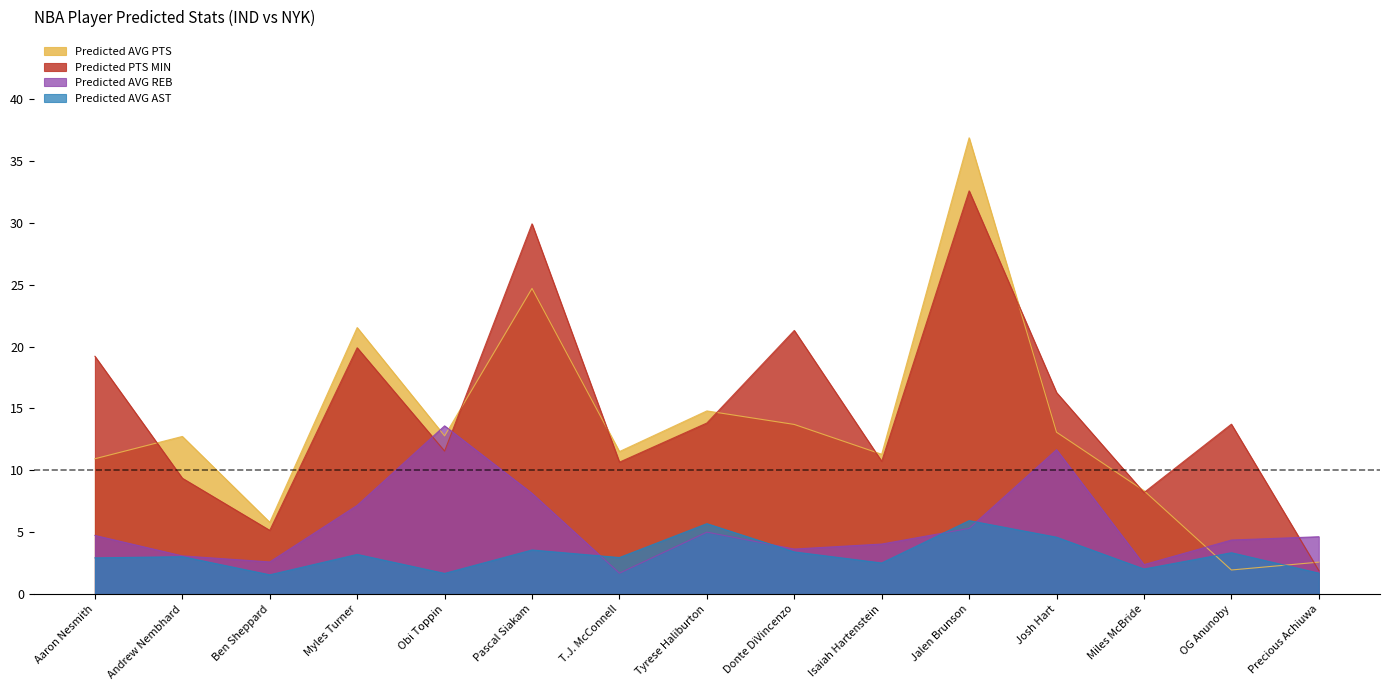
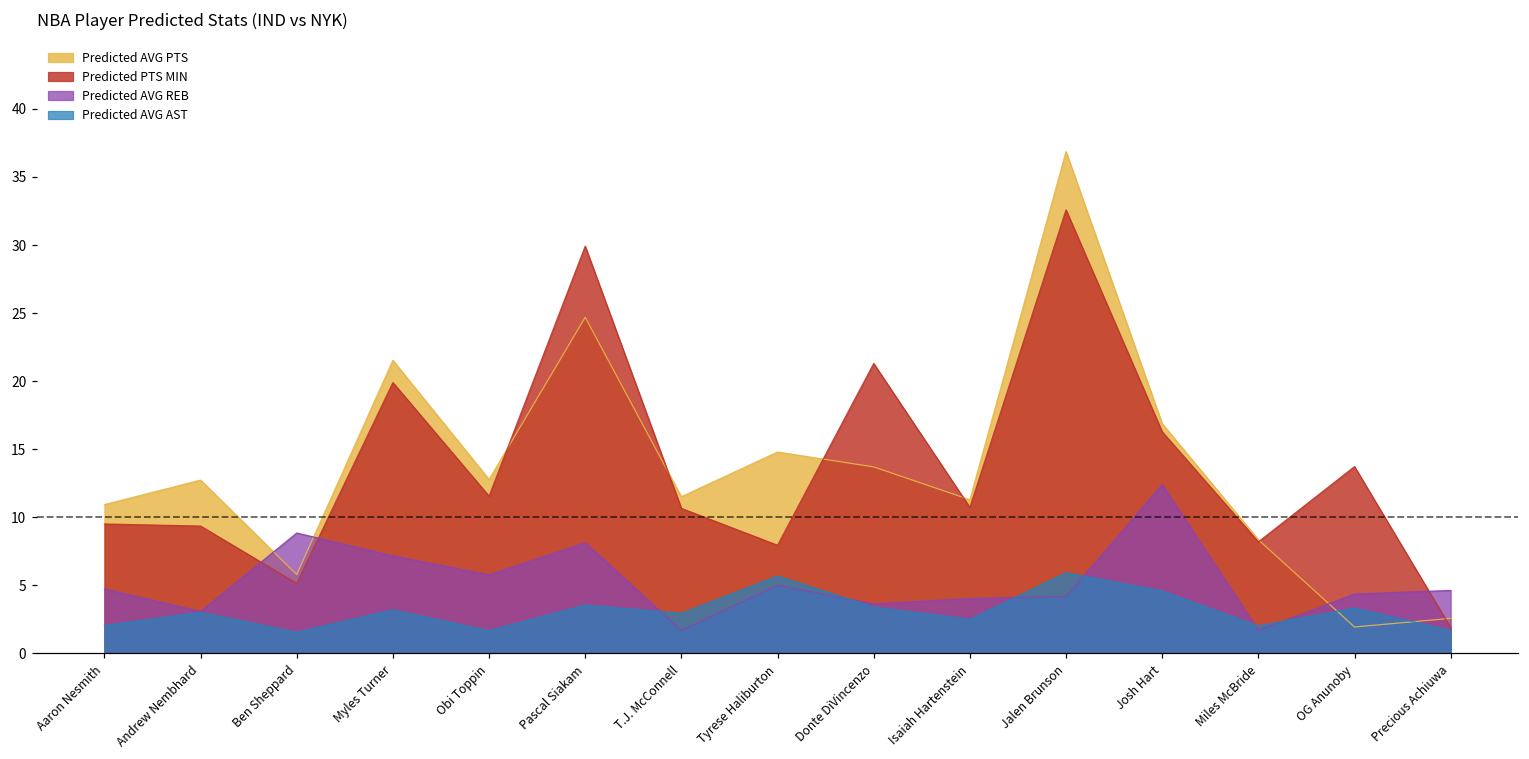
Predicted PTS MIN, Aaron Nesmith: 19.2 -> 9.5
Predicted AVG AST, Aaron Nesmith: 2.9 -> 2.1
Predicted AVG REB, Ben Sheppard: 2.6 -> 8.9
Predicted AVG REB, Obi Toppin: 13.6 -> 5.8
Predicted PTS MIN, Tyrese Haliburton: 13.8 -> 8.0
Predicted AVG REB, Jalen Brunson: 5.3 -> 4.2
Predicted AVG PTS, Josh Hart: 13.1 -> 16.9
Predicted AVG REB, Josh Hart: 11.7 -> 12.4
Predicted AVG REB, Miles McBride: 2.4 -> 1.7
